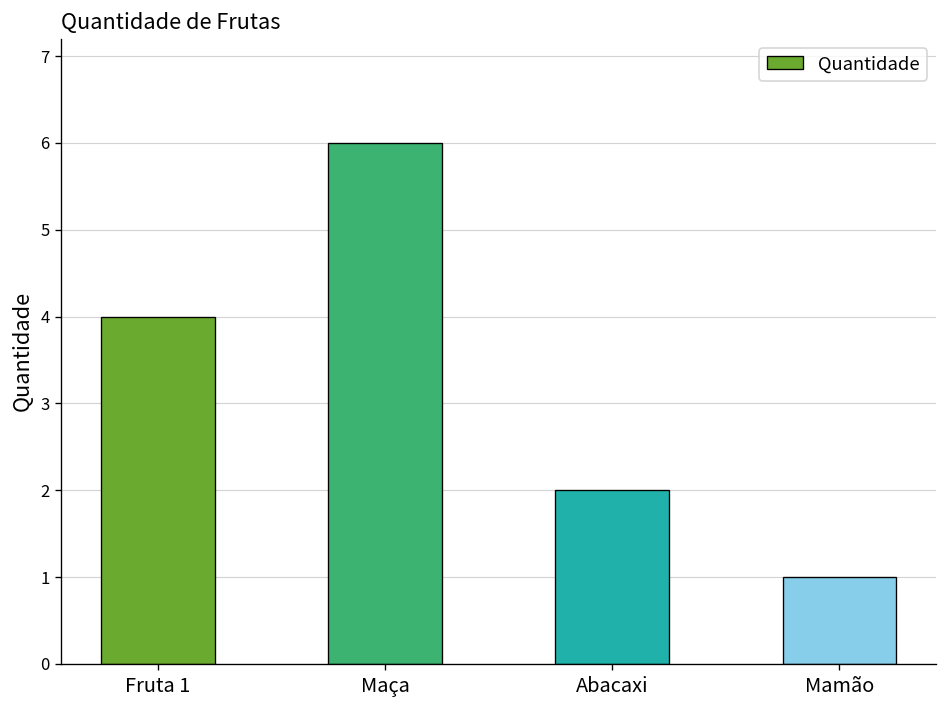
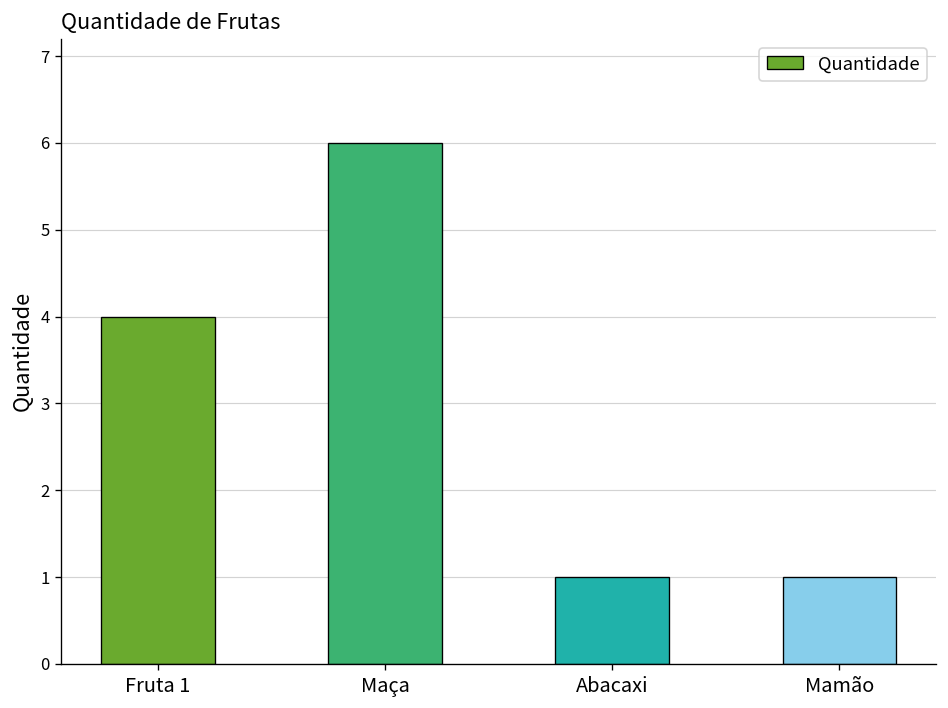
Abacaxi: 2 -> 1
